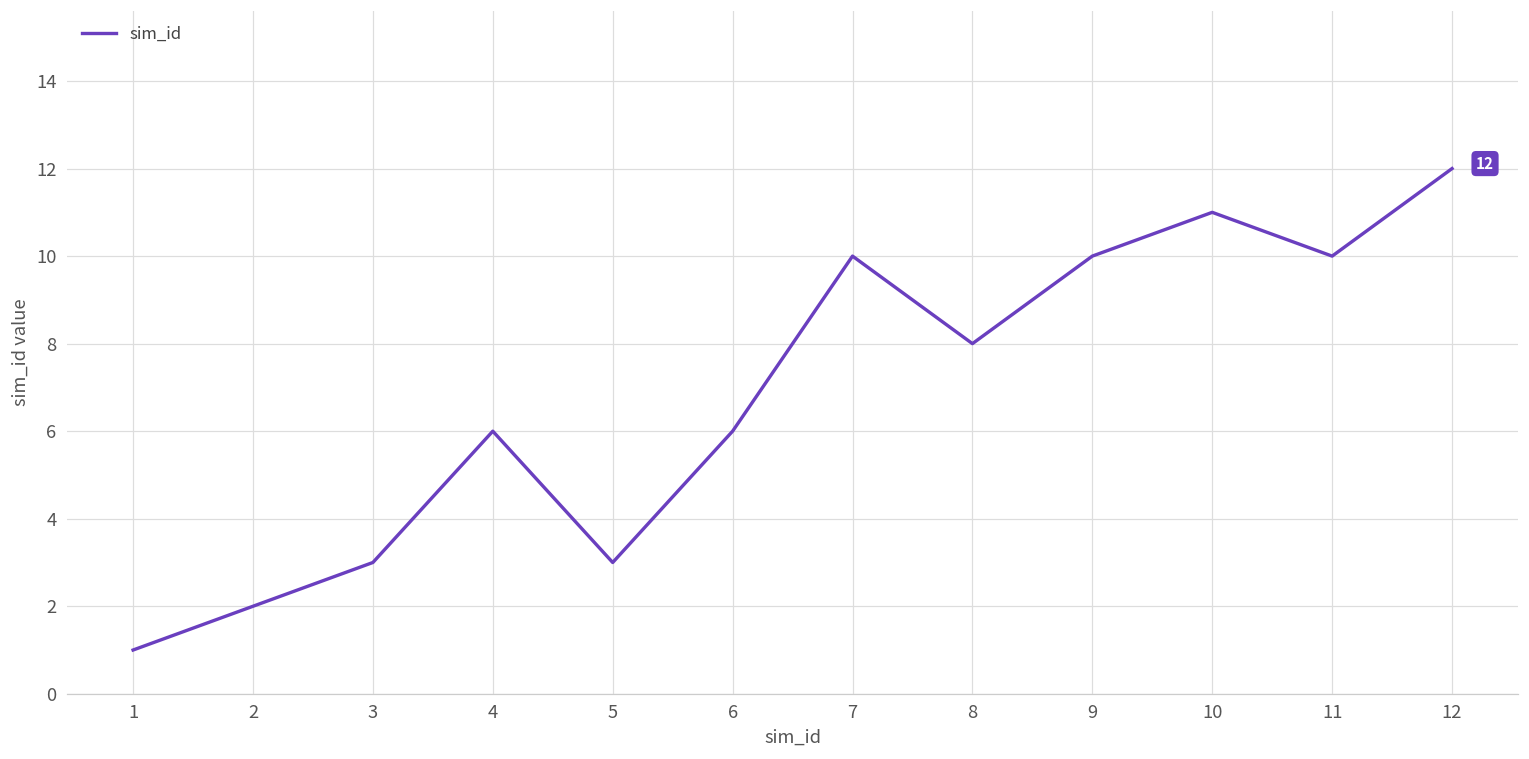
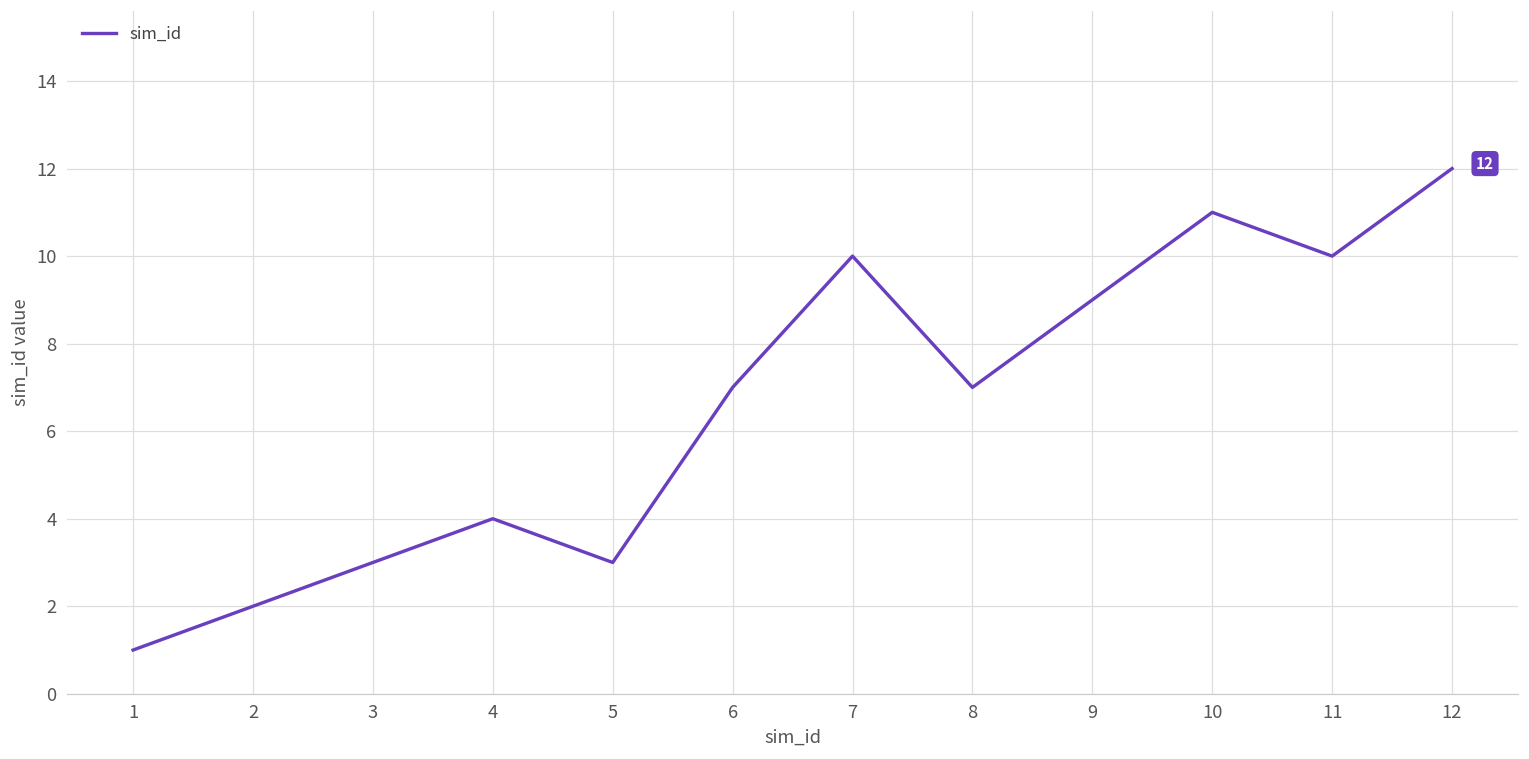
4: 6 -> 4
6: 6 -> 7
8: 8 -> 7
9: 10 -> 9
